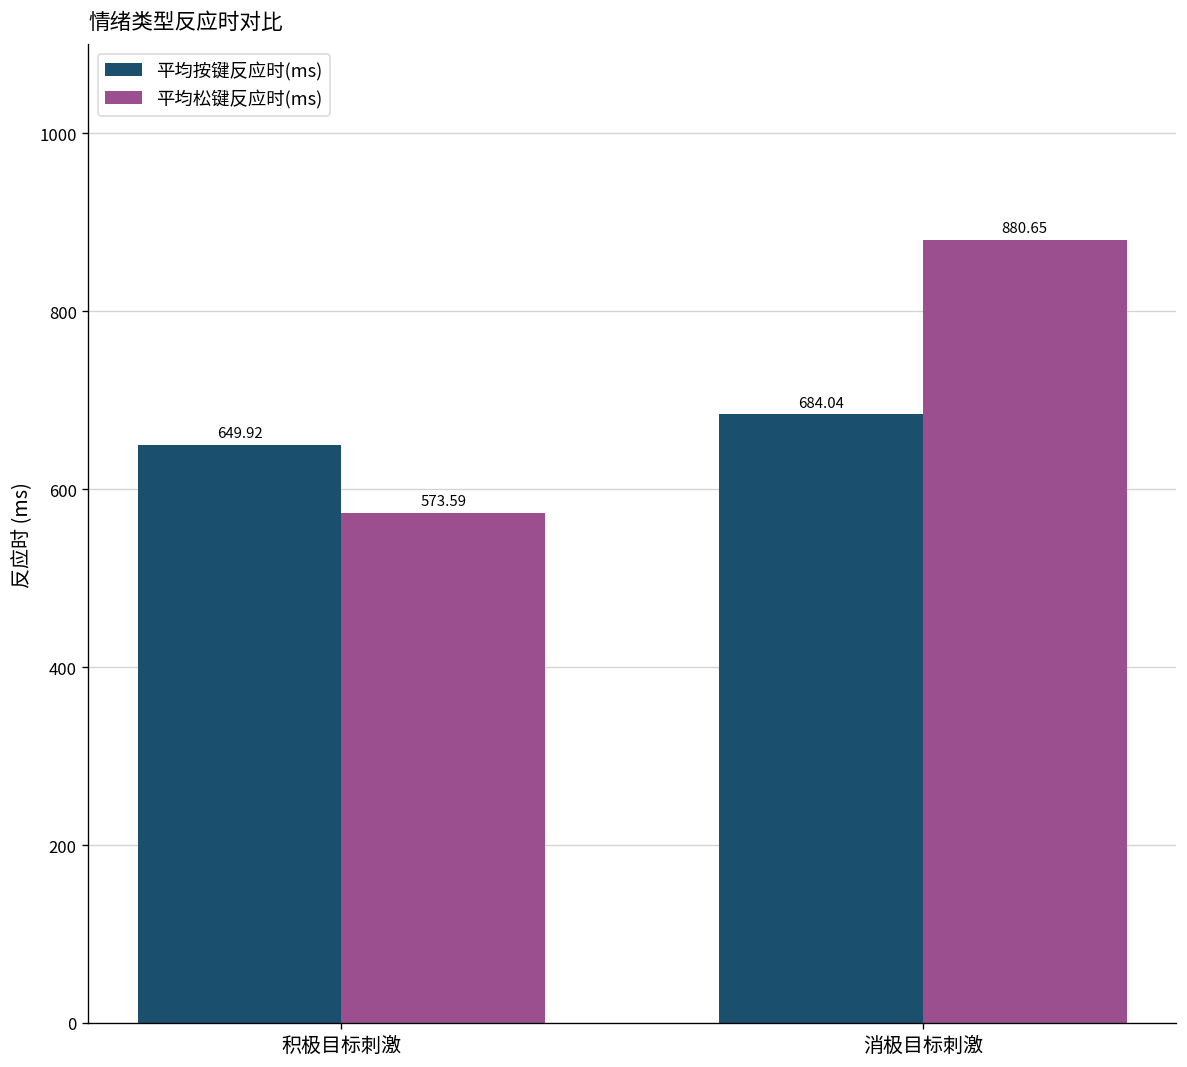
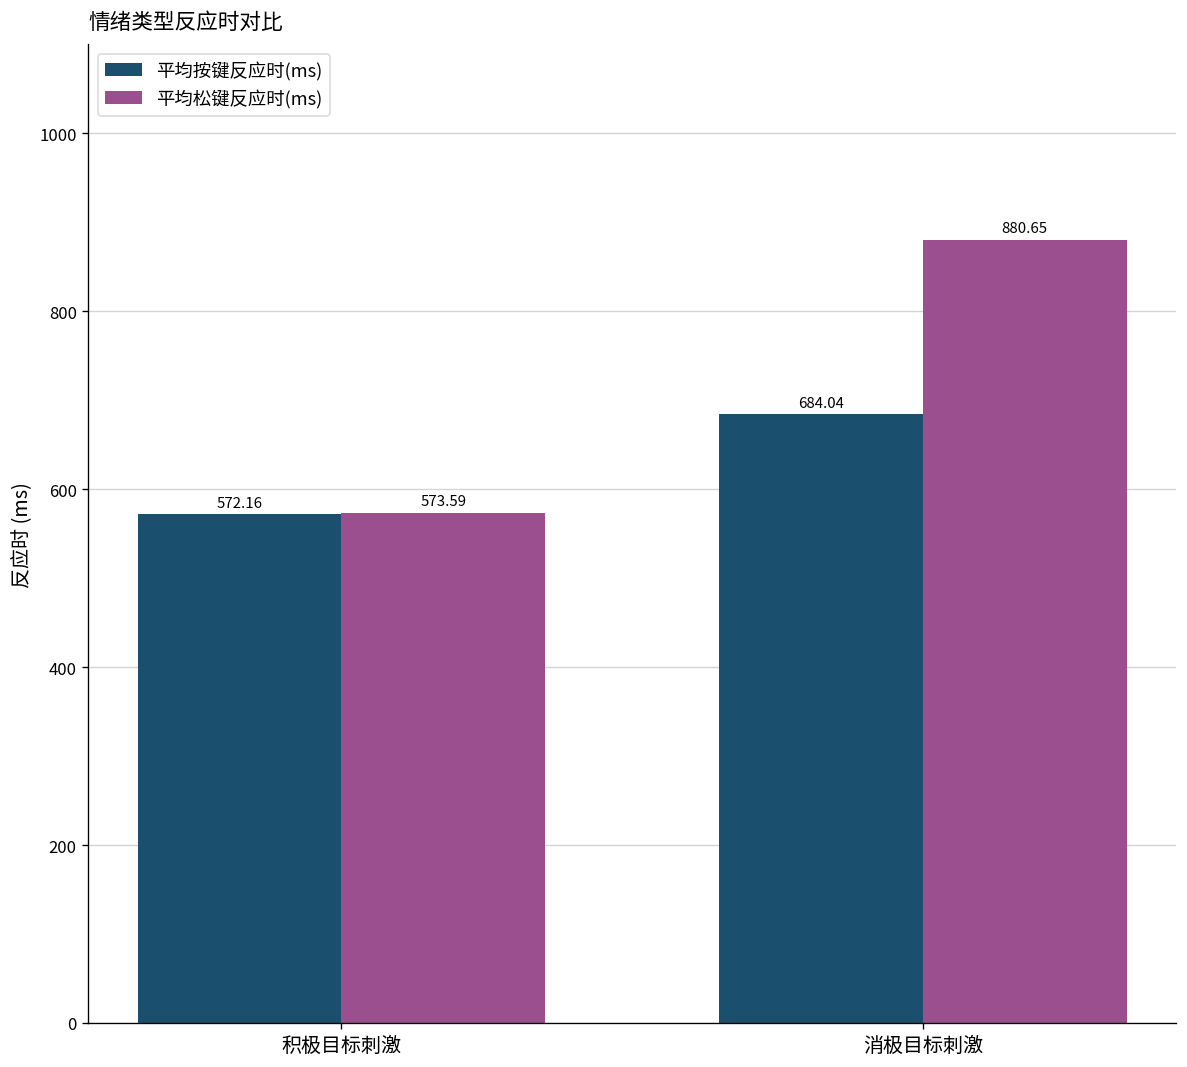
平均按键反应时(ms), 积极目标刺激: 649.92 -> 572.16
